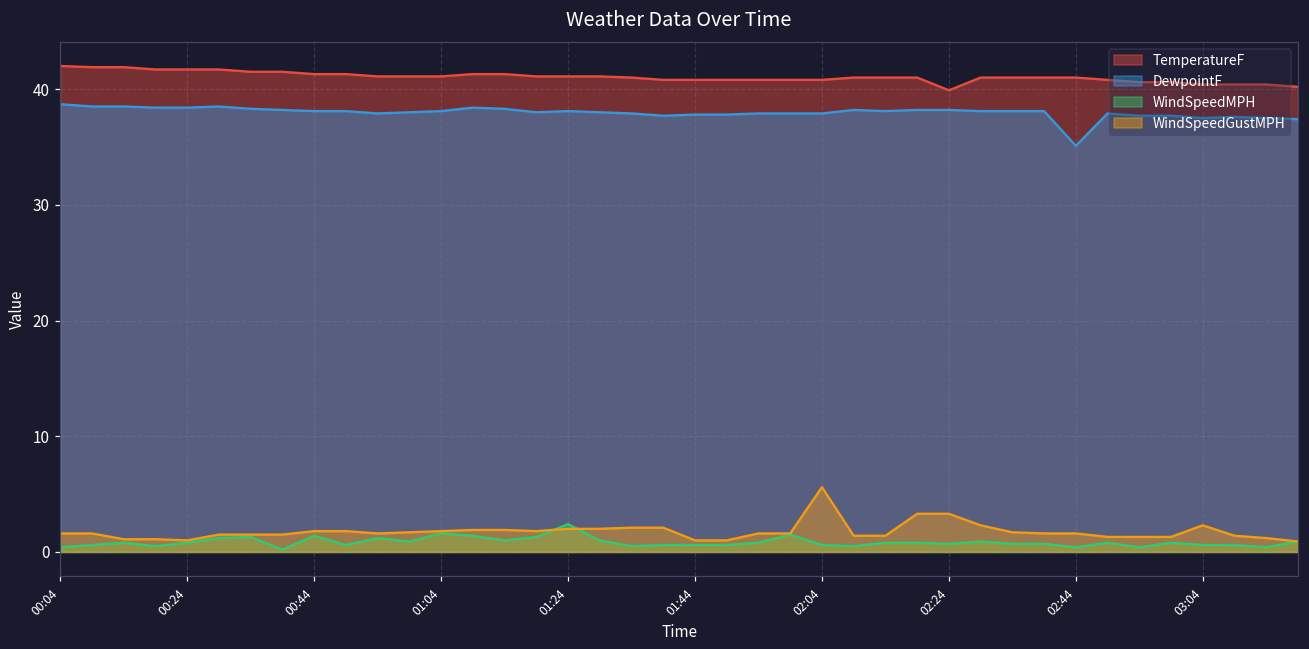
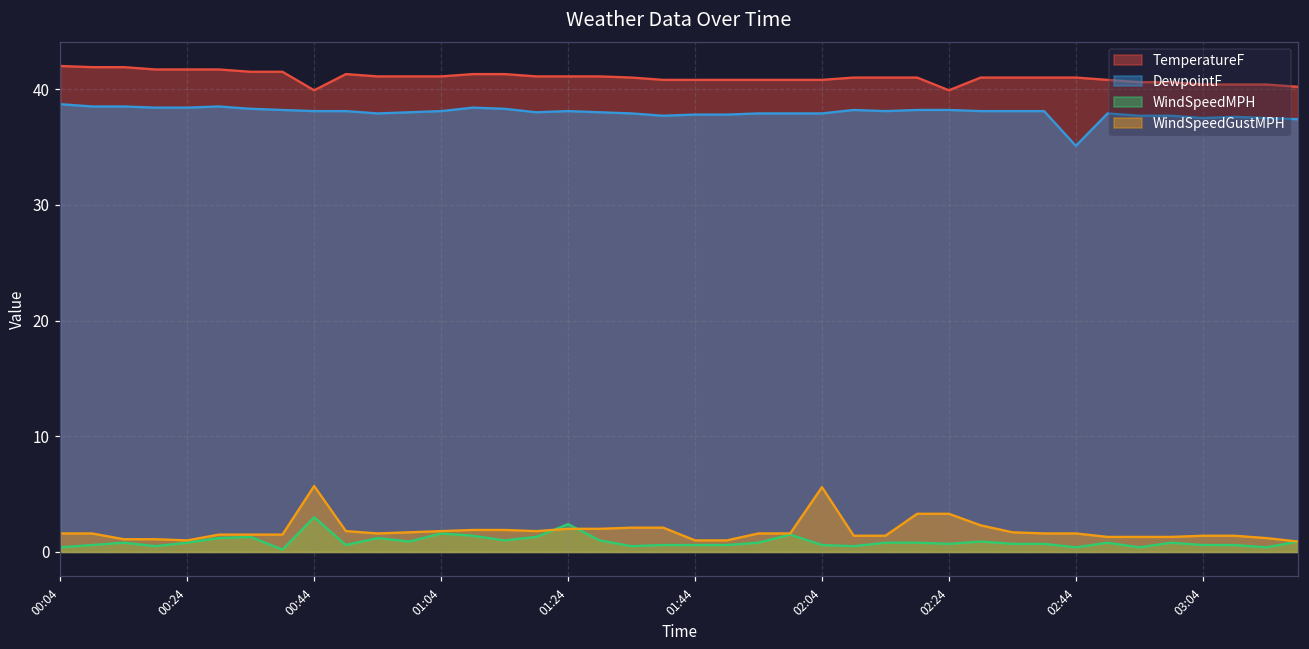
TemperatureF, 00:44: 41.3 -> 39.9
WindSpeedMPH, 00:44: 1.4 -> 3.0
WindSpeedGustMPH, 00:44: 1.8 -> 5.7
WindSpeedGustMPH, 03:04: 2.3 -> 1.4
